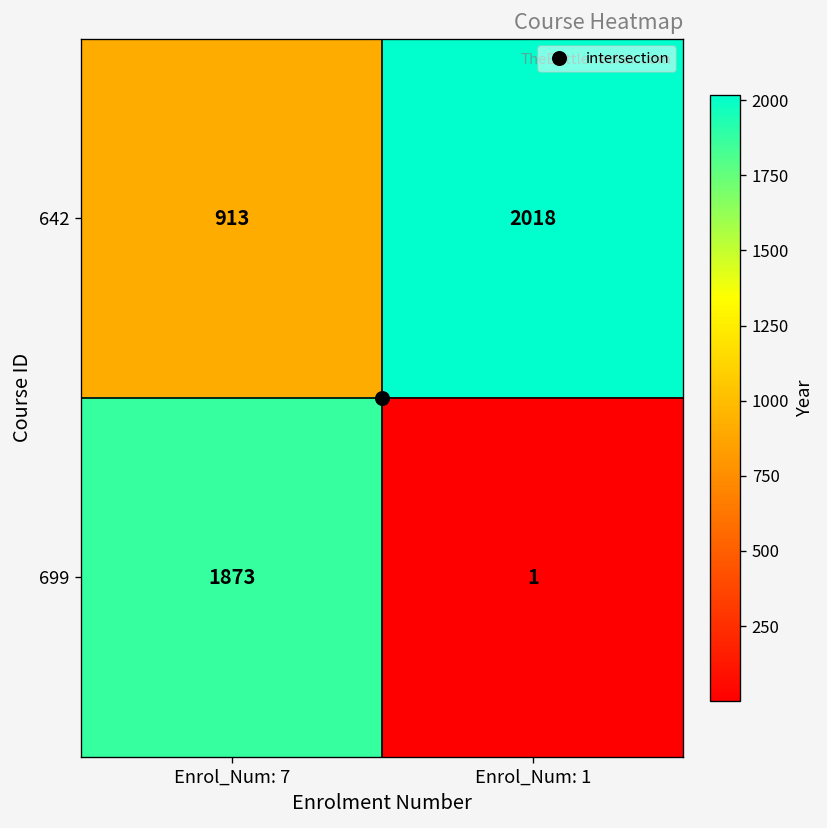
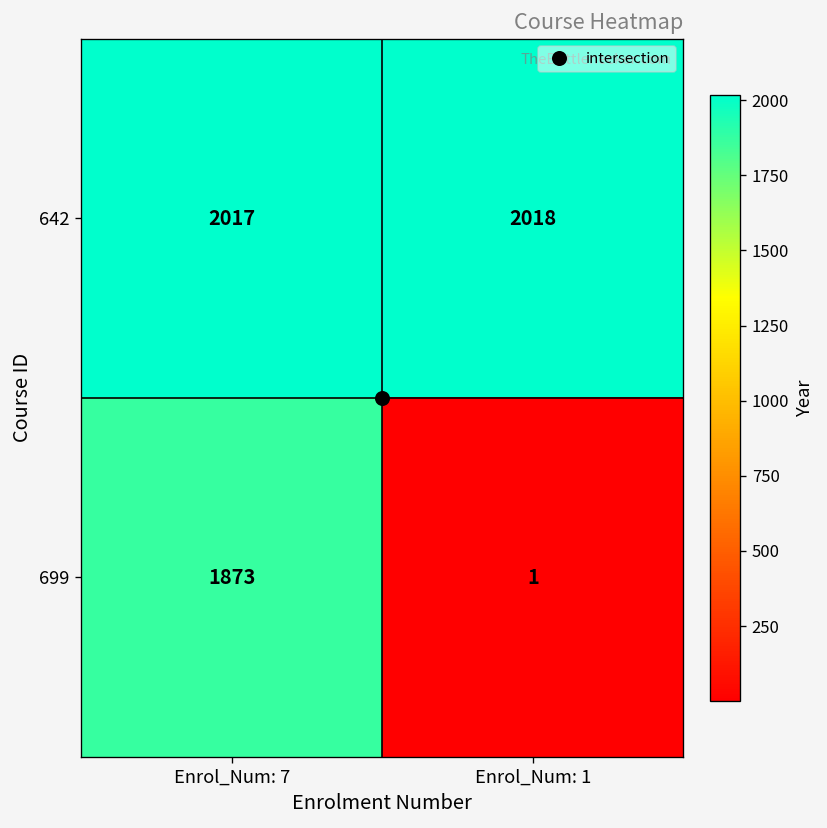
642, Enrol_Num: 7: 913 -> 2017
